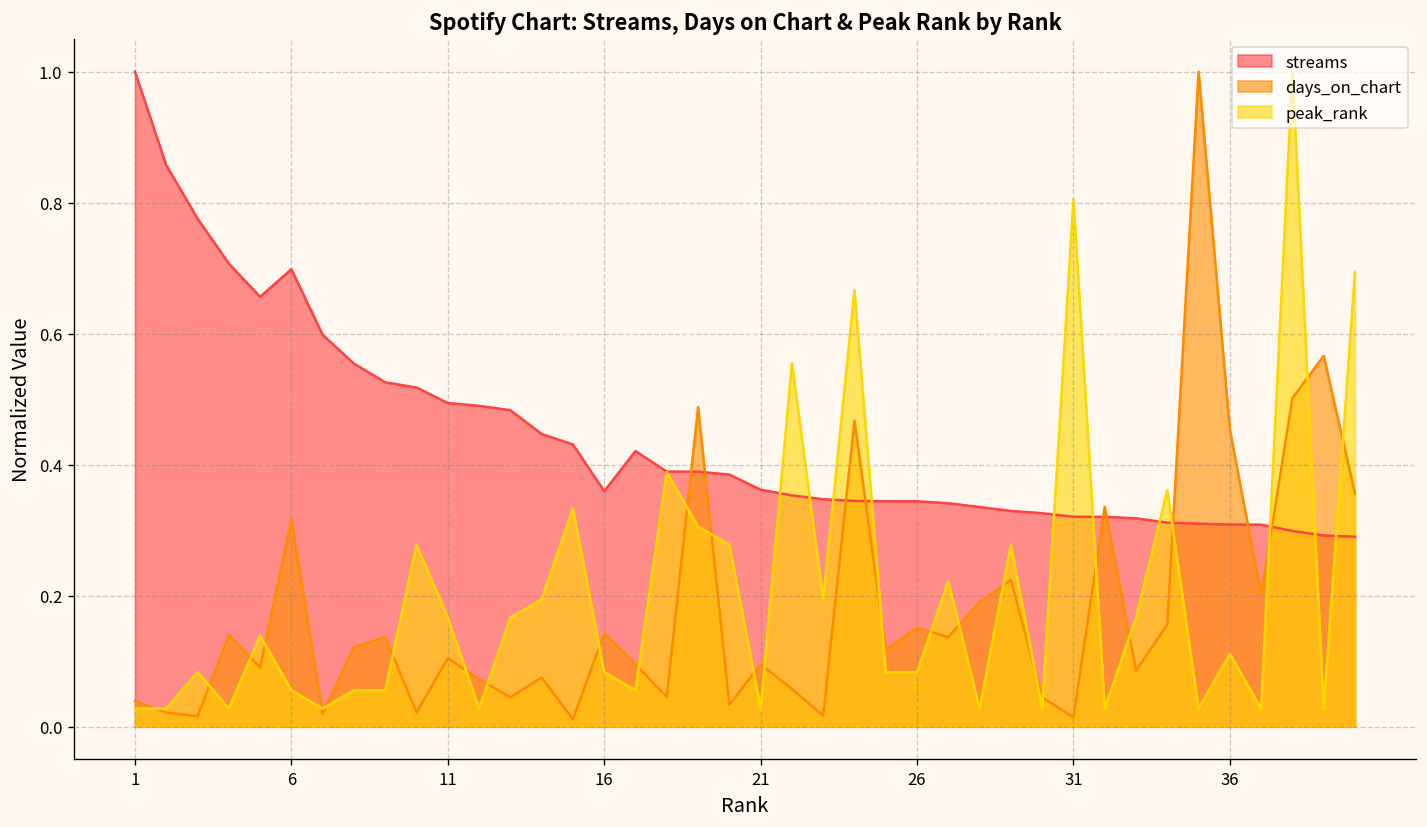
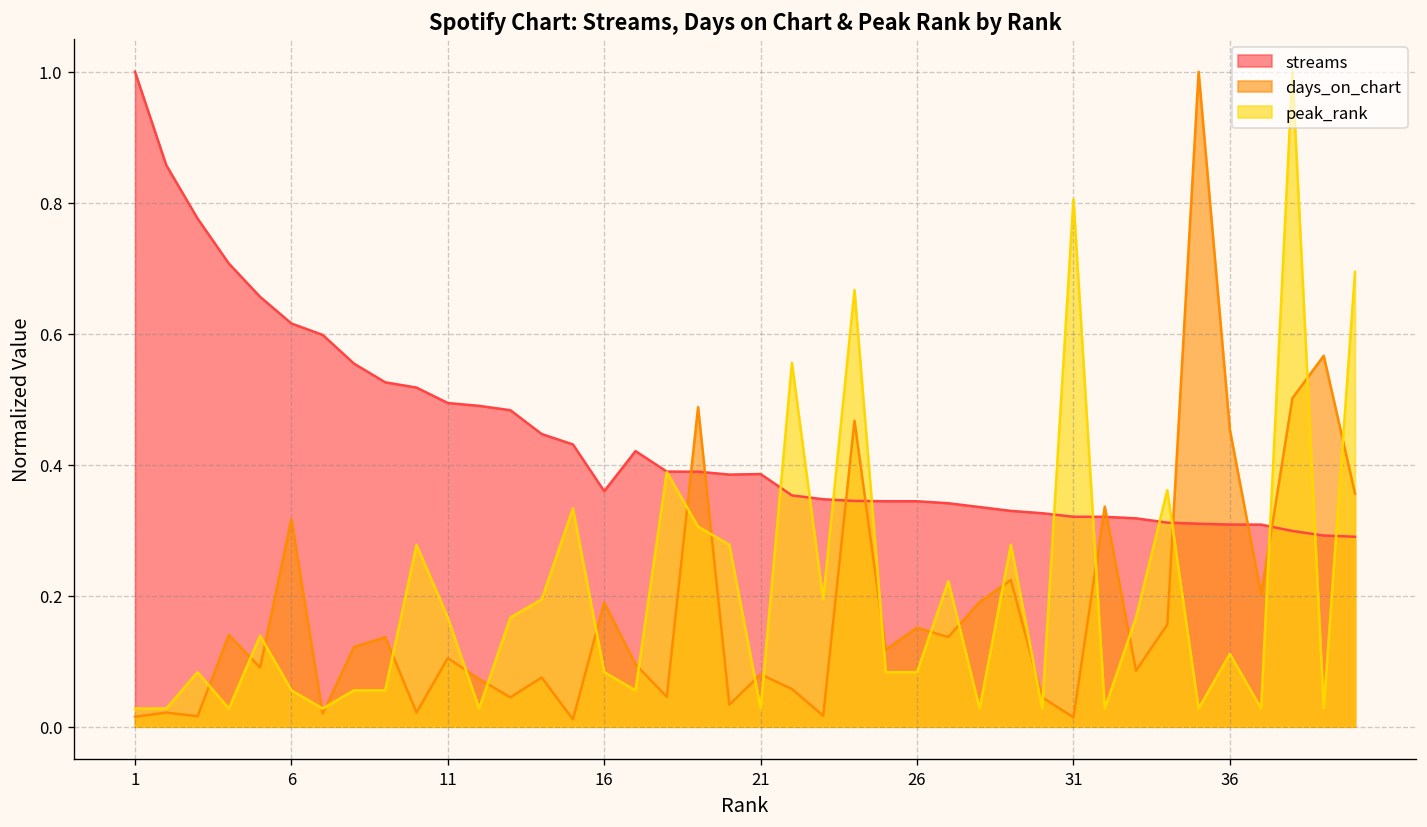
days_on_chart, 1: 0.04 -> 0.02
streams, 6: 0.70 -> 0.62
days_on_chart, 16: 0.14 -> 0.19
streams, 21: 0.36 -> 0.39
days_on_chart, 21: 0.10 -> 0.08
